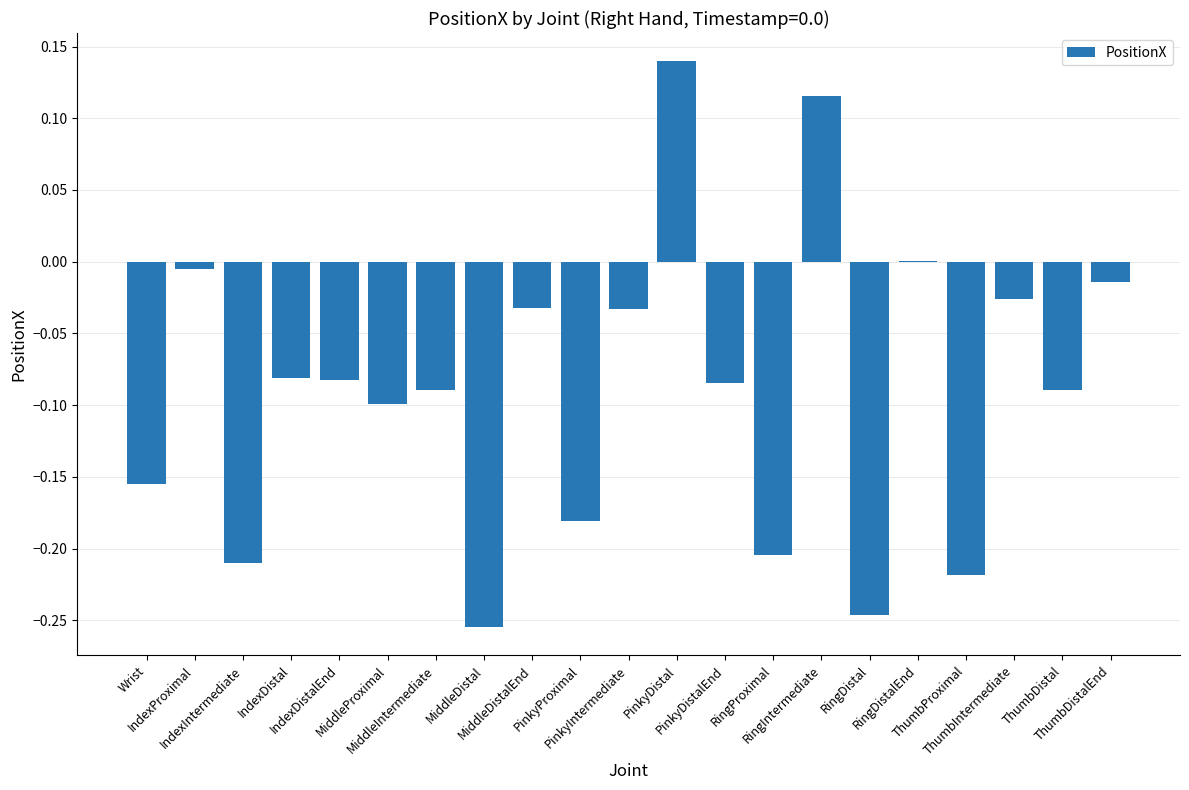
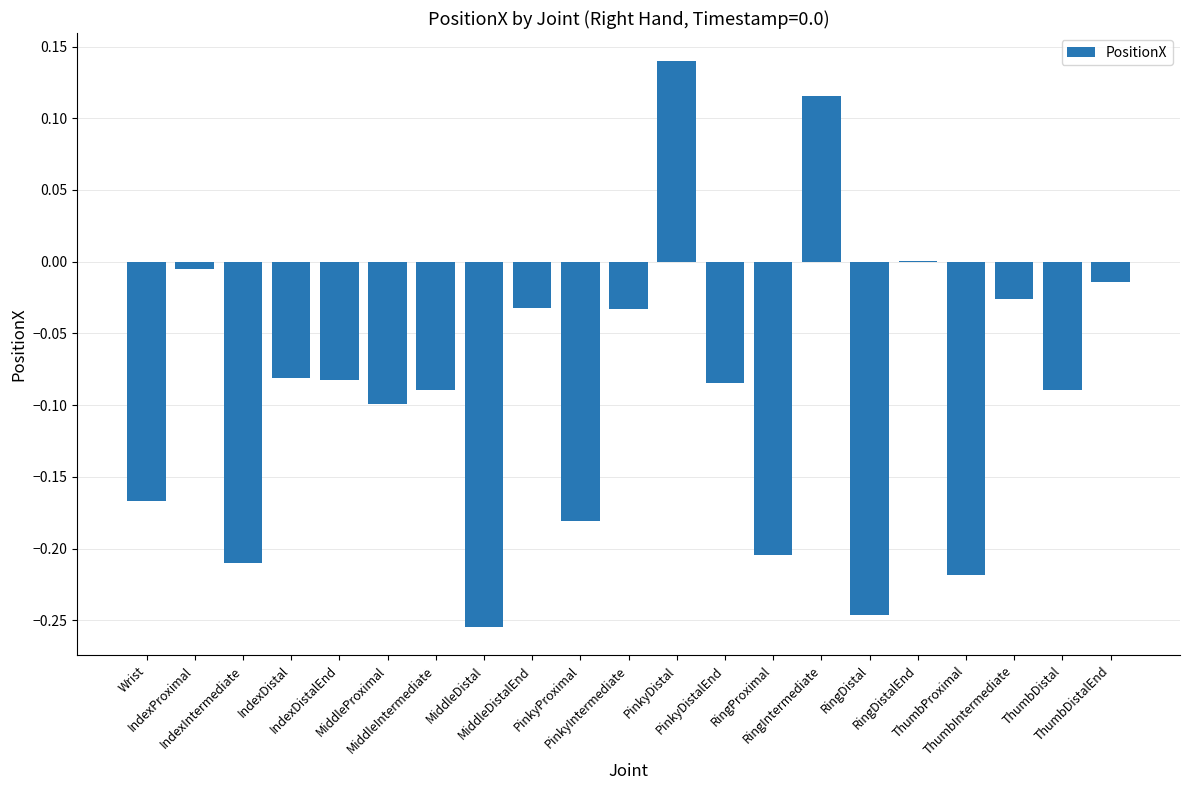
Wrist: -0.155 -> -0.167
